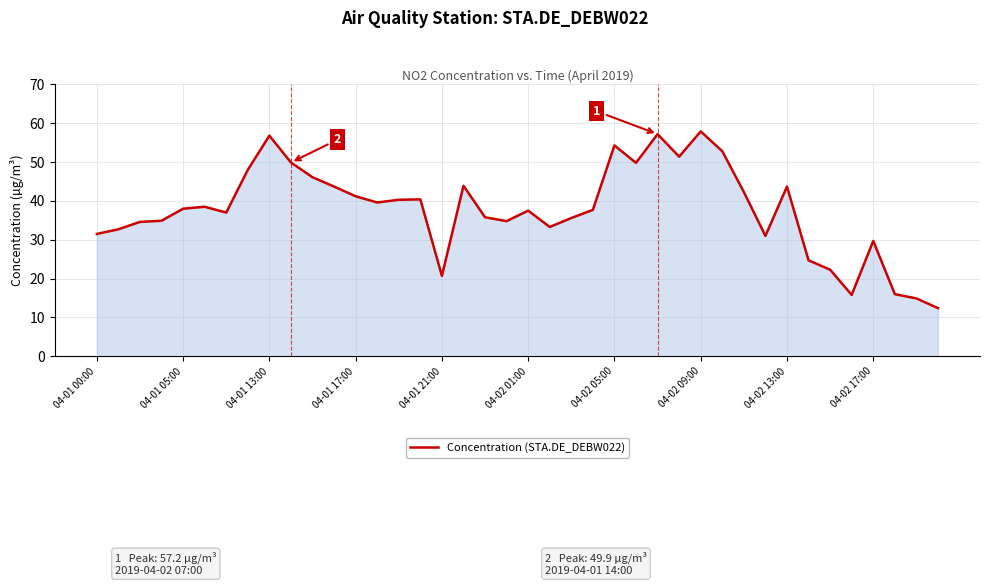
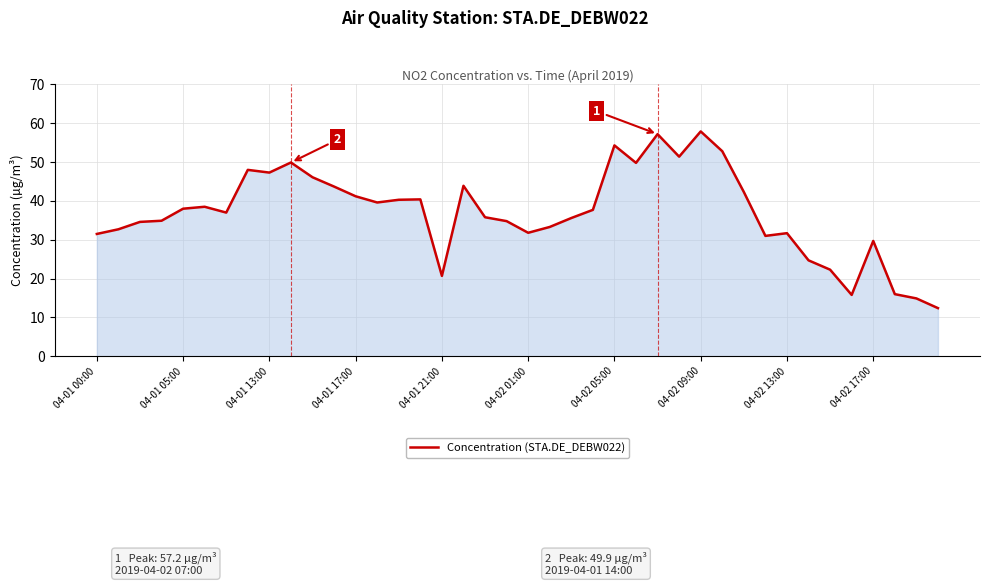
04-01 13:00: 57 -> 47
04-02 01:00: 38 -> 32
04-02 13:00: 44 -> 32
